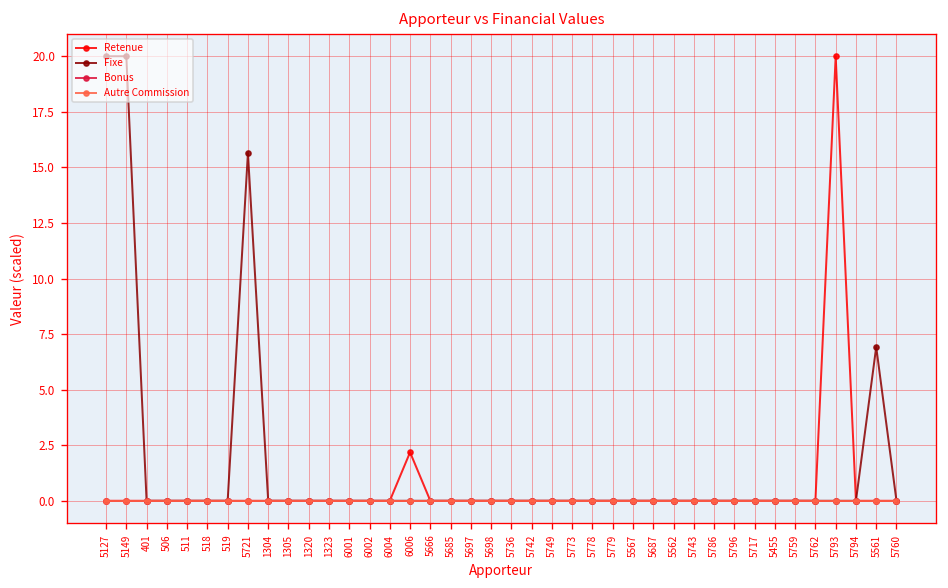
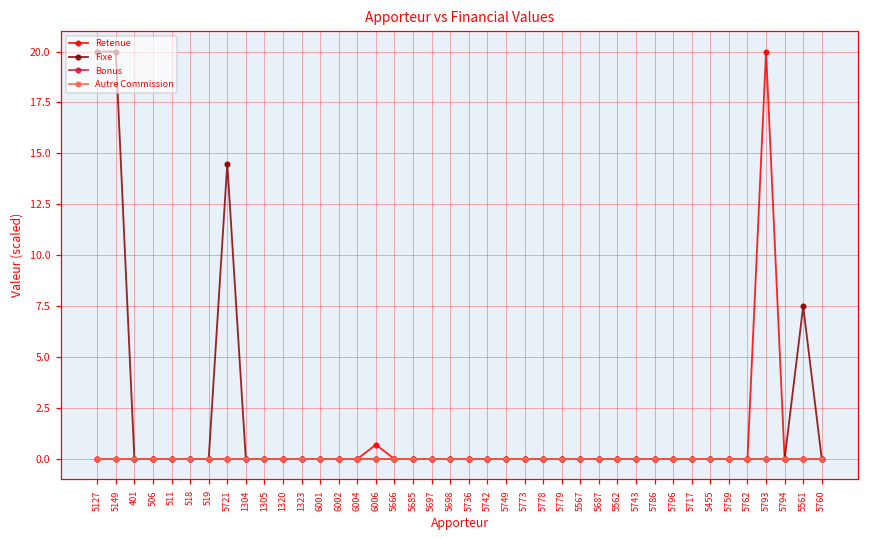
Fixe, 5721: 15.6 -> 14.5
Retenue, 6006: 2.2 -> 0.7
Fixe, 5561: 6.9 -> 7.5
